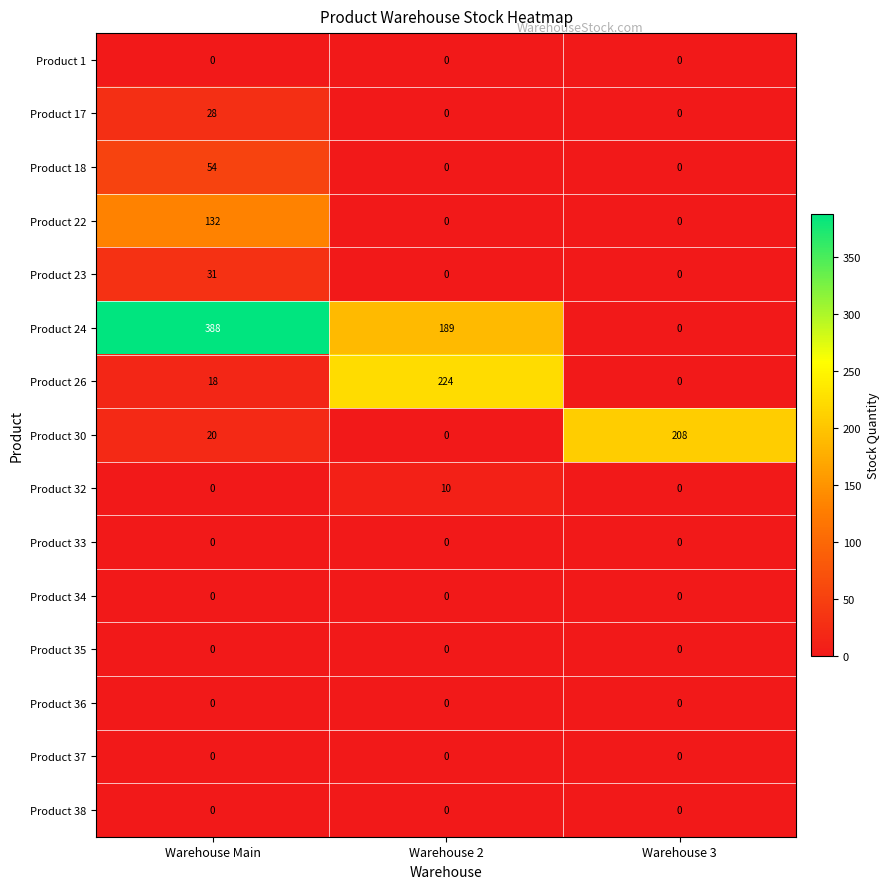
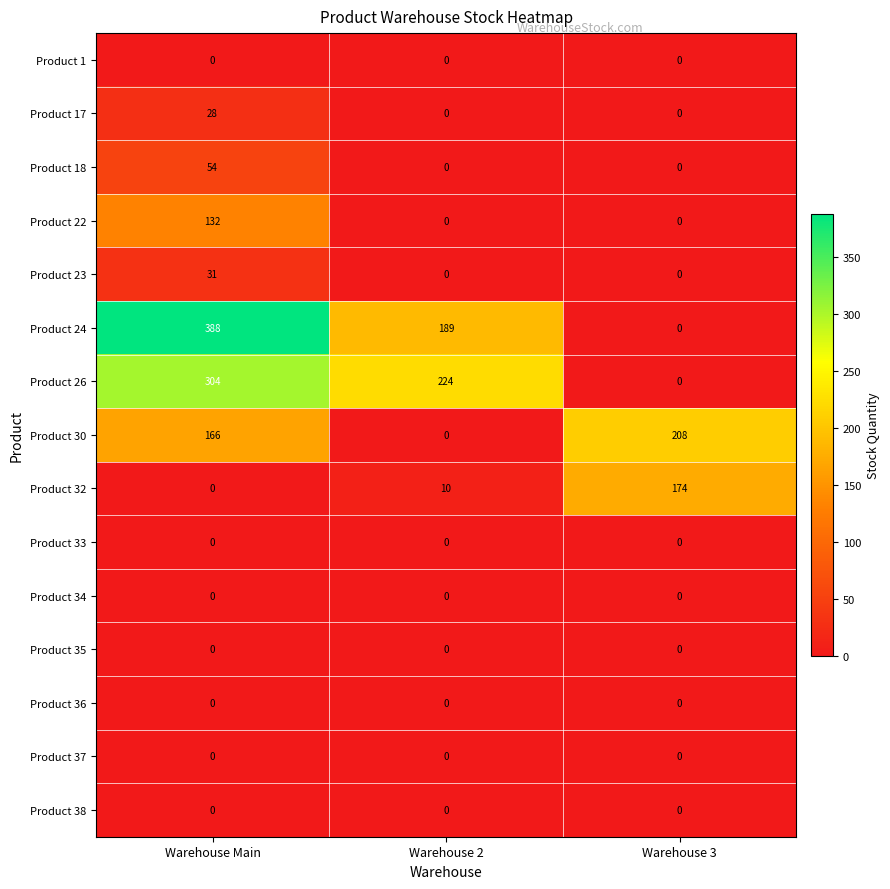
Product 26, Warehouse Main: 18 -> 304
Product 30, Warehouse Main: 20 -> 166
Product 32, Warehouse 3: 0 -> 174
